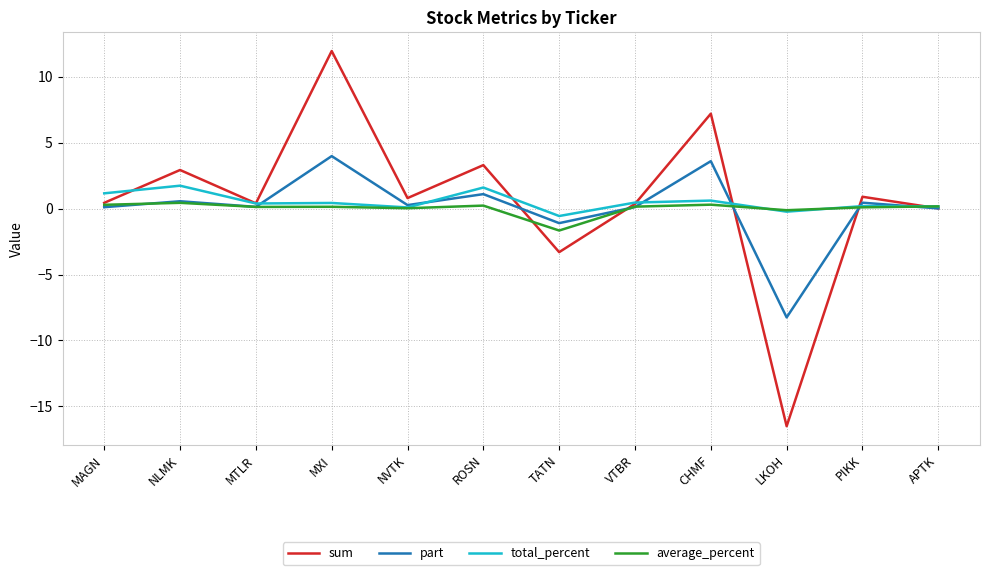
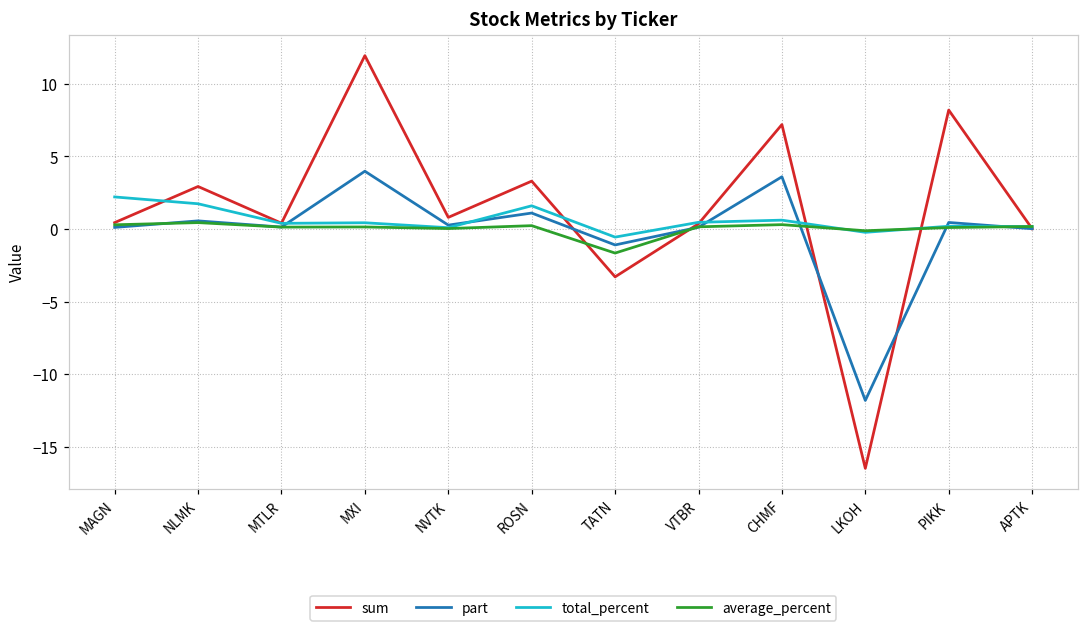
total_percent, MAGN: 1.2 -> 2.2
part, LKOH: -8.3 -> -11.8
sum, PIKK: 0.9 -> 8.2
